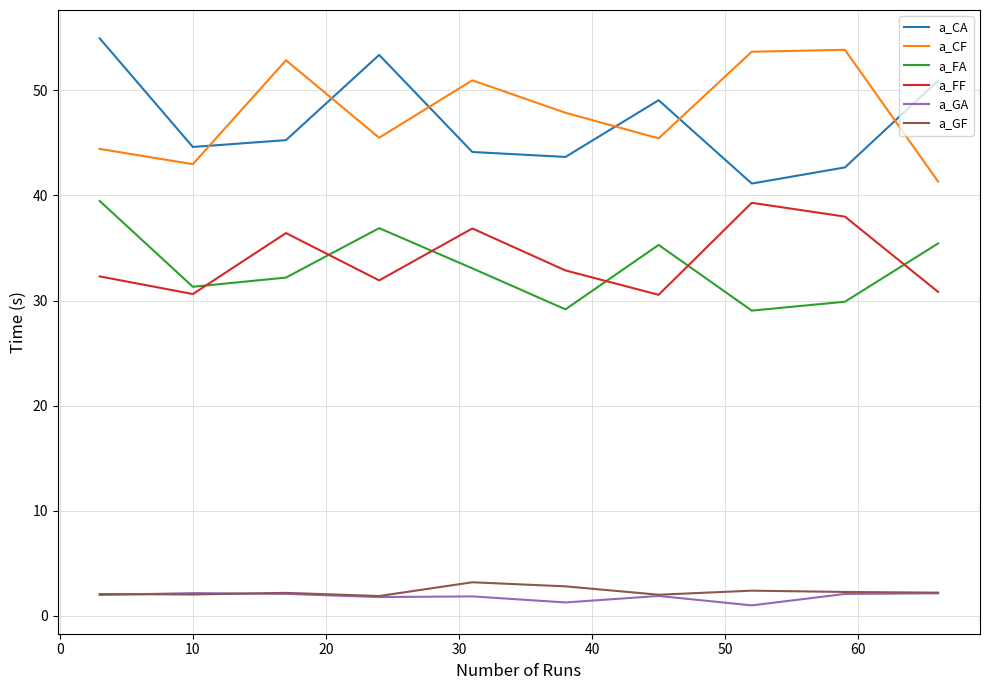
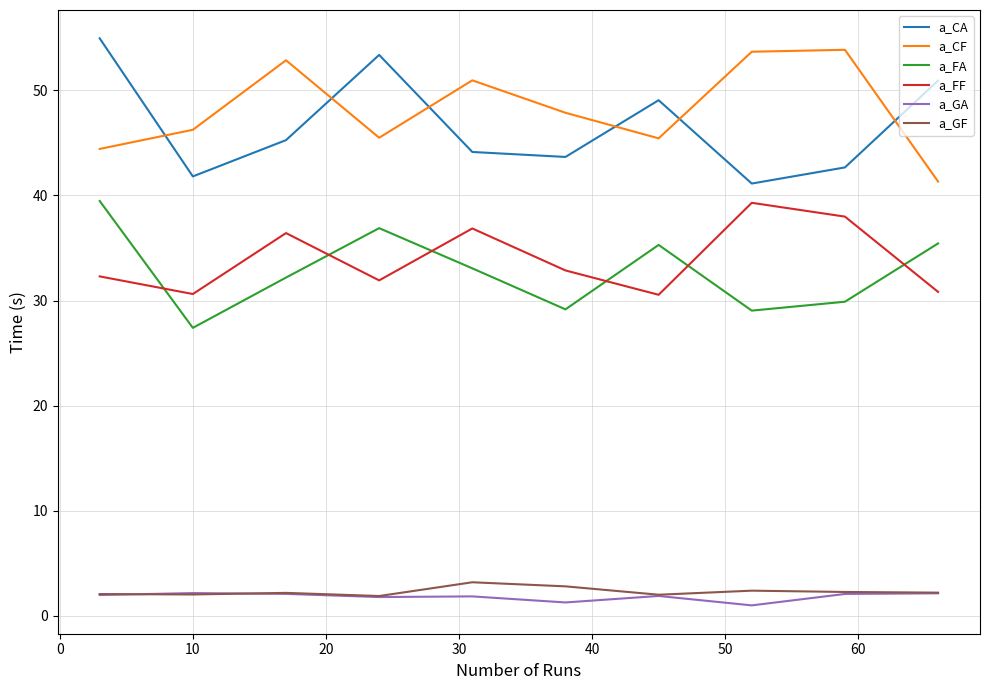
a_CA, 10: 44.6 -> 41.8
a_CF, 10: 43.0 -> 46.3
a_FA, 10: 31.3 -> 27.4
